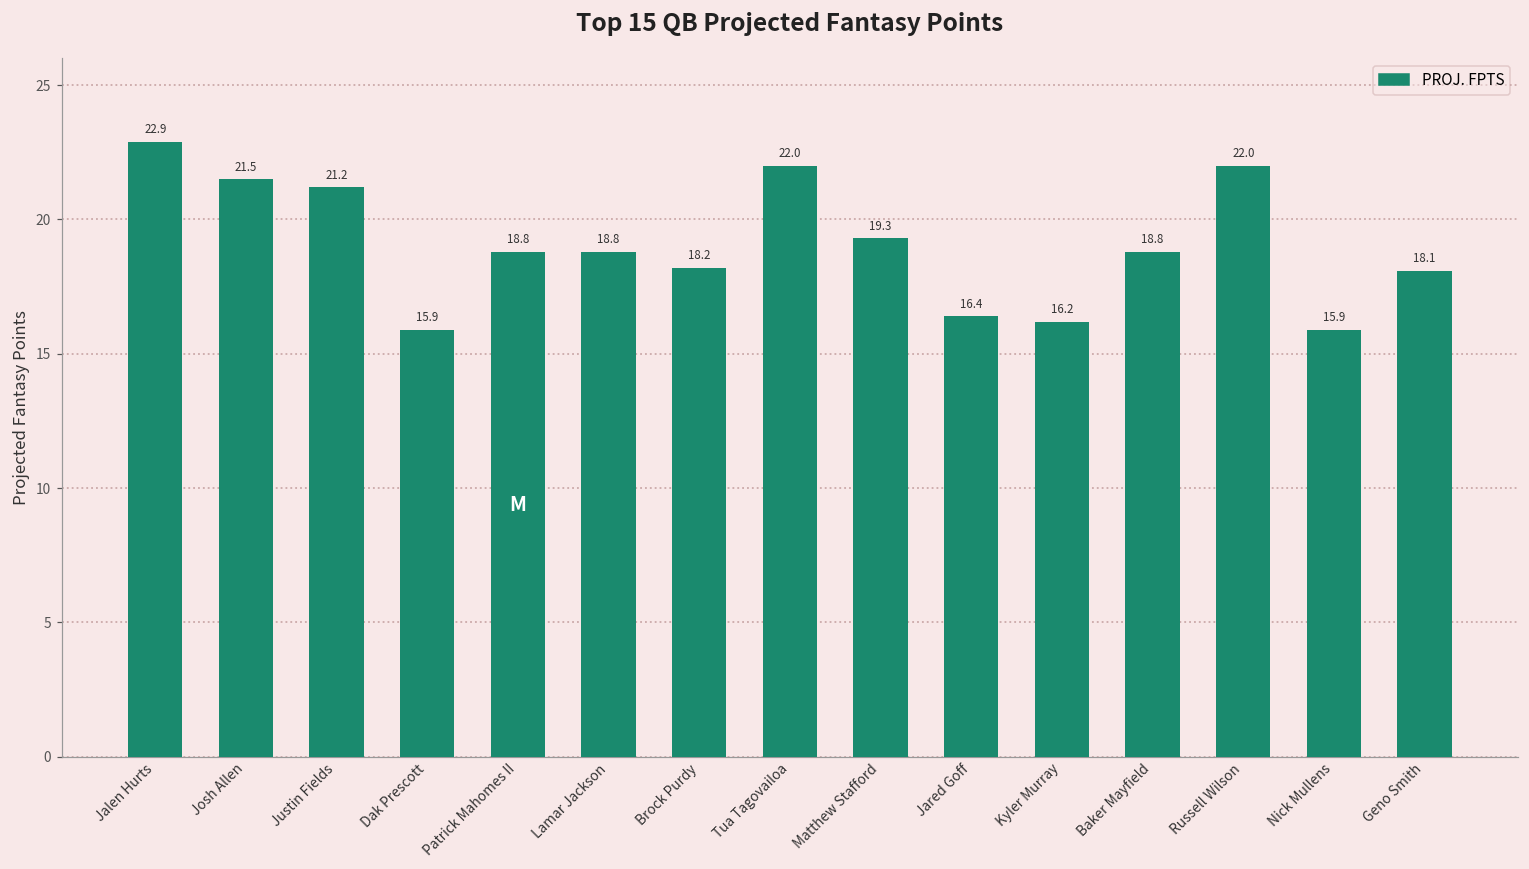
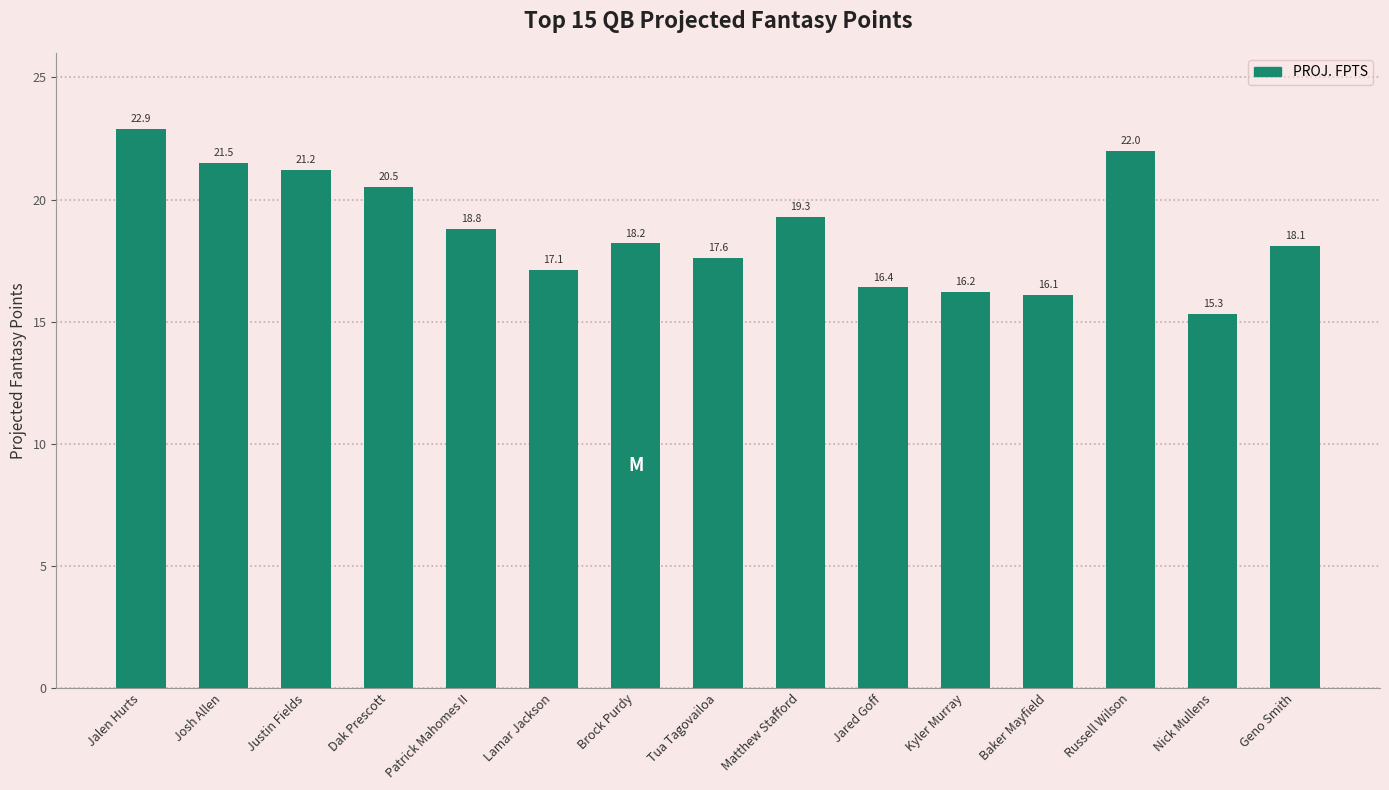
Dak Prescott: 15.9 -> 20.5
Lamar Jackson: 18.8 -> 17.1
Tua Tagovailoa: 22.0 -> 17.6
Baker Mayfield: 18.8 -> 16.1
Nick Mullens: 15.9 -> 15.3
